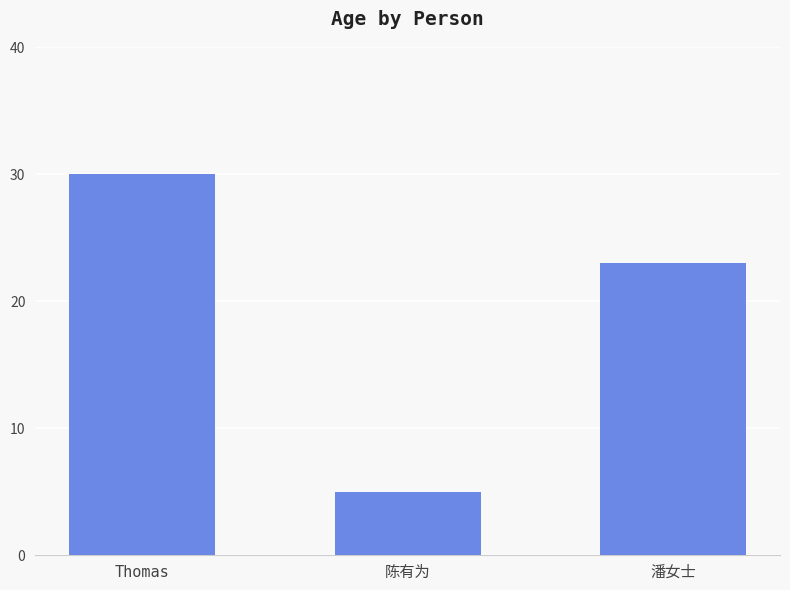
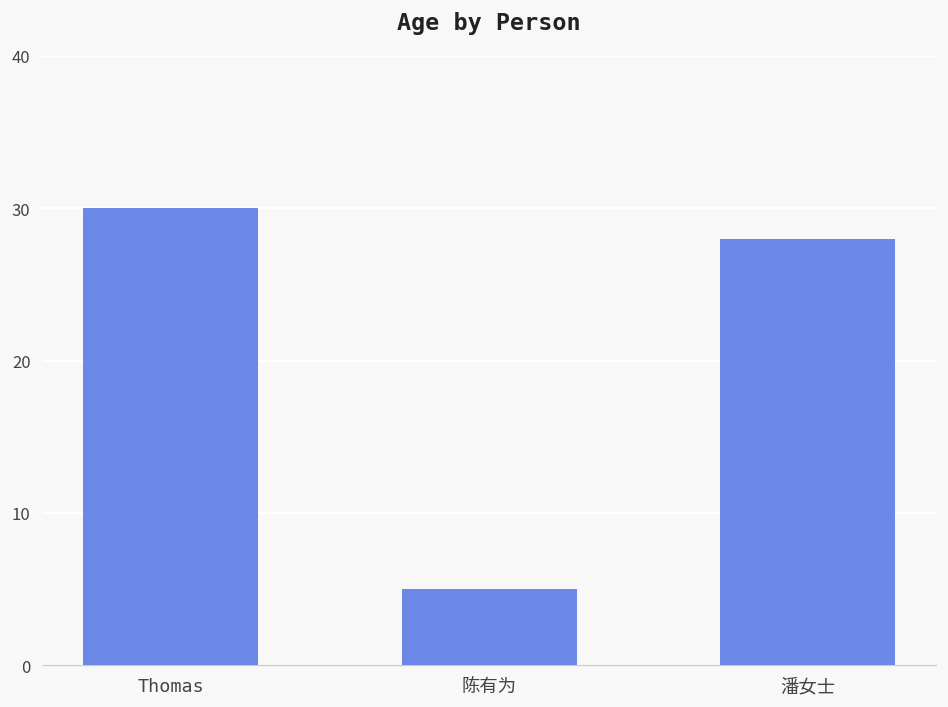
潘女士: 23 -> 28
